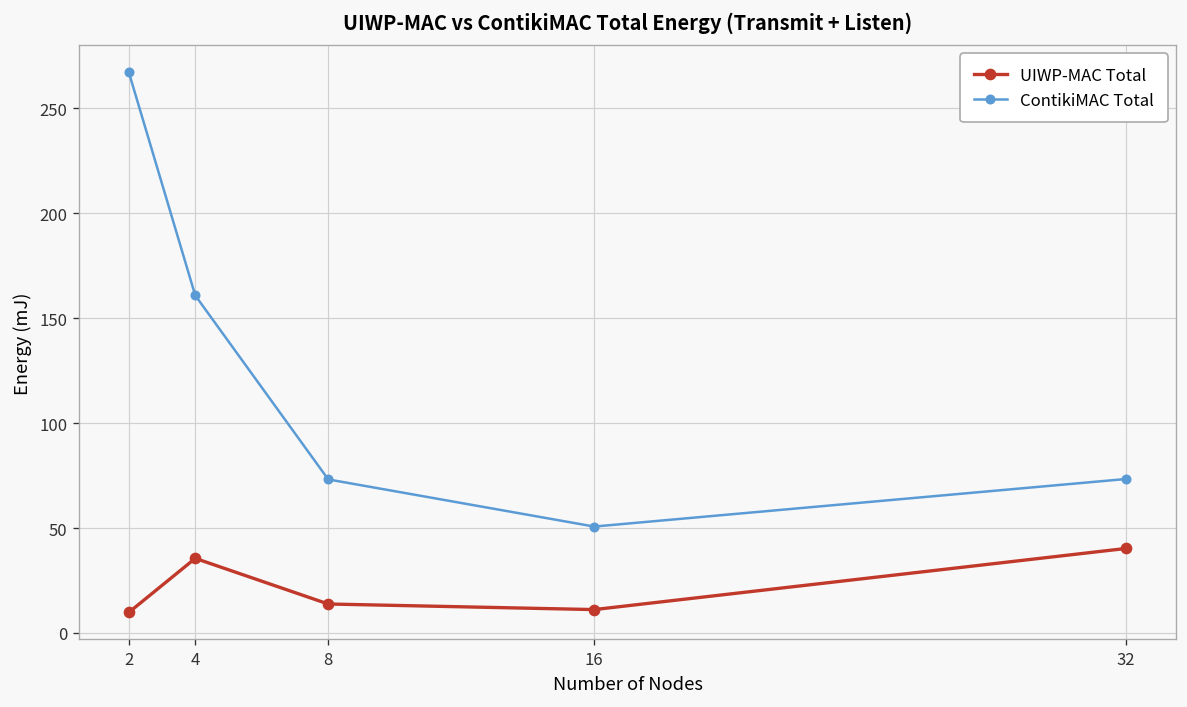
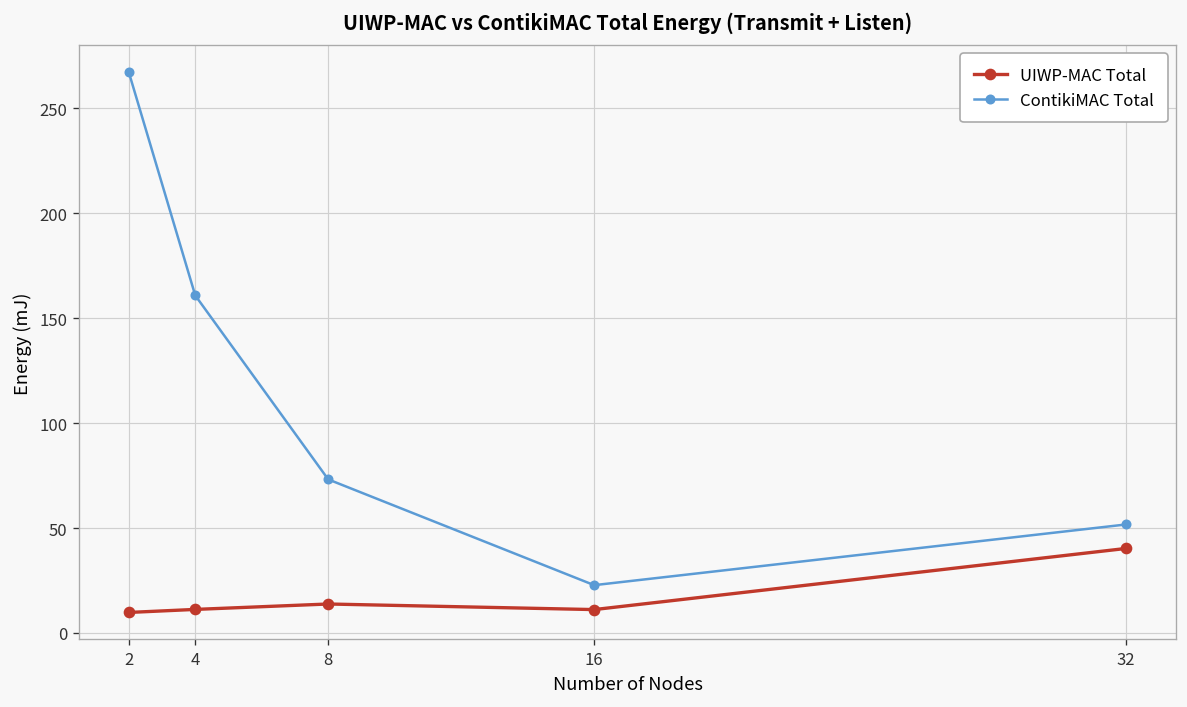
UIWP-MAC Total, 4: 36 -> 11
ContikiMAC Total, 16: 51 -> 23
ContikiMAC Total, 32: 73 -> 52
